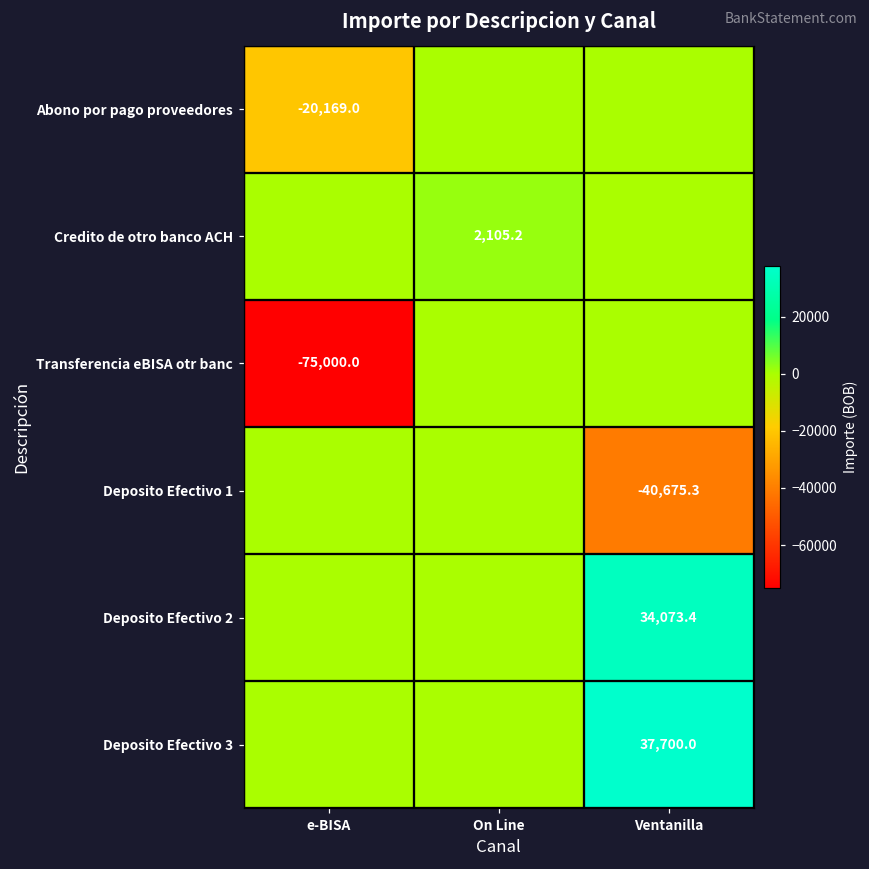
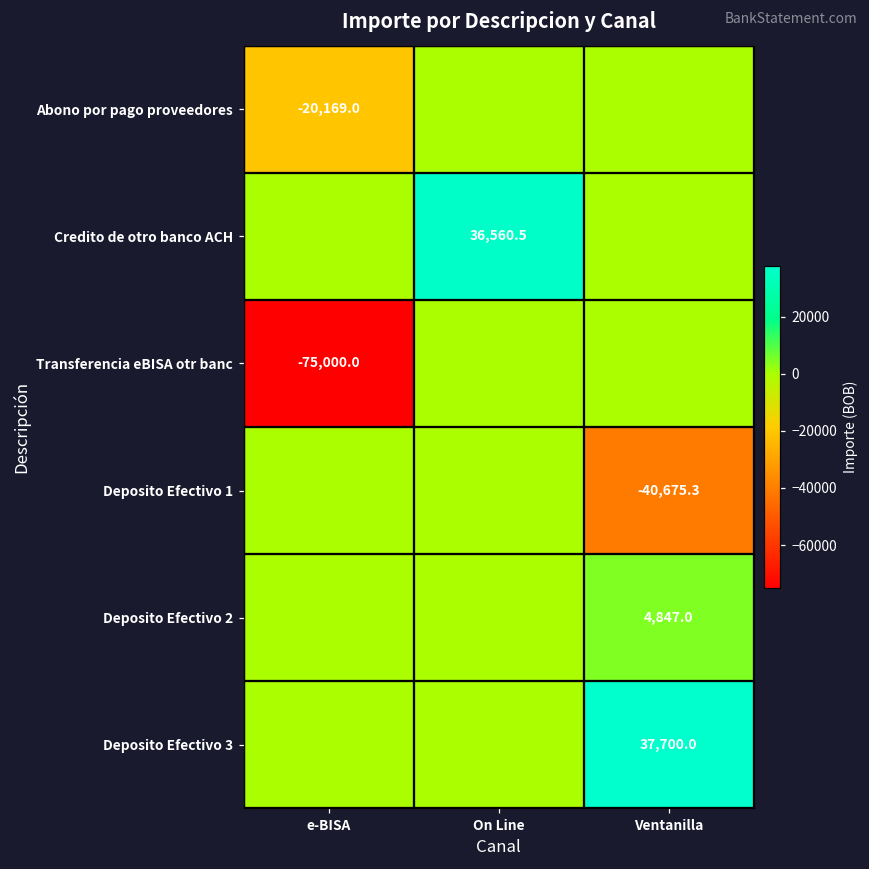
Credito de otro banco ACH, On Line: 2,105.2 -> 36,560.5
Deposito Efectivo 2, Ventanilla: 34,073.4 -> 4,847.0
